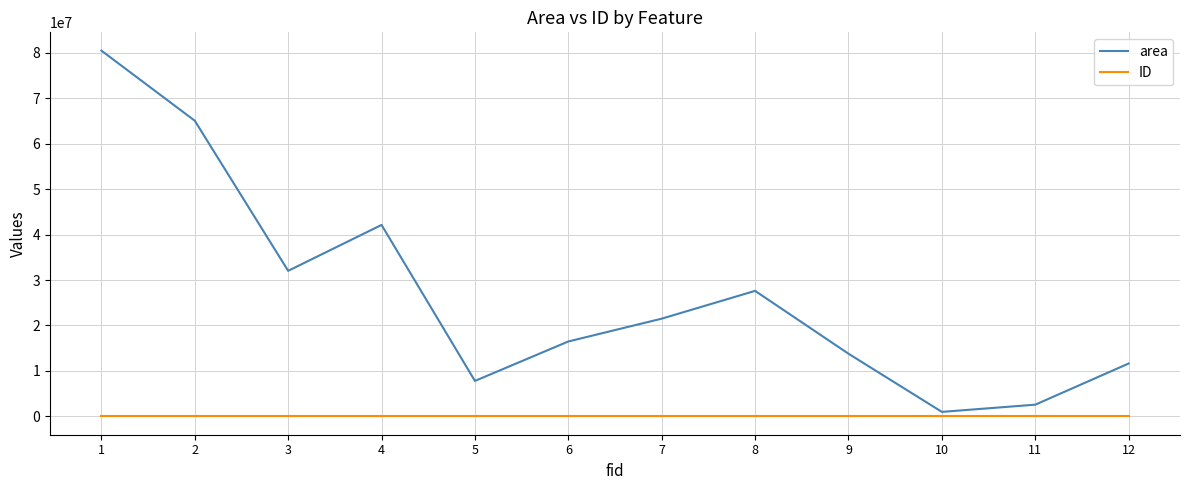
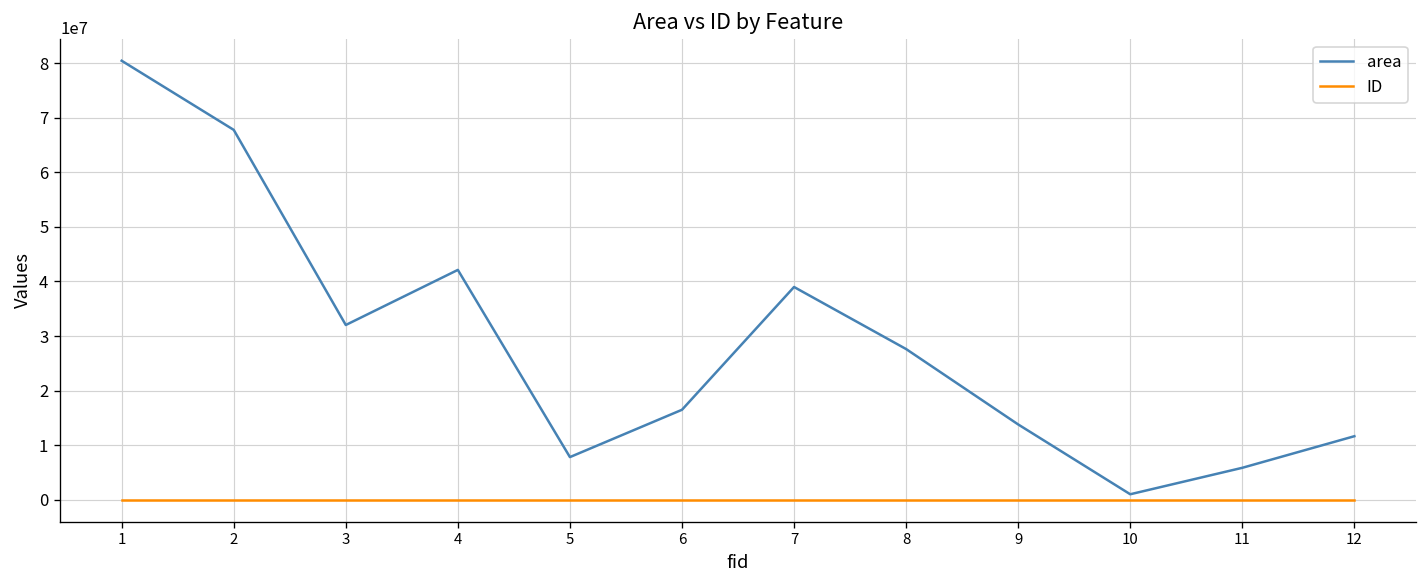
area, 2: 65000000 -> 68000000
area, 7: 22000000 -> 39000000
area, 11: 3000000 -> 6000000
